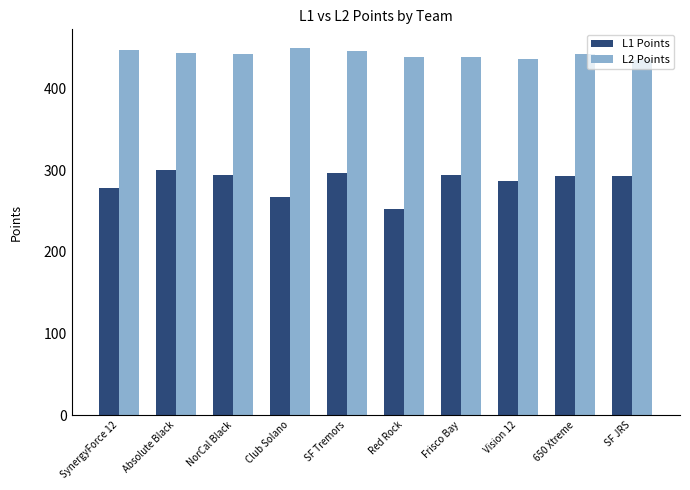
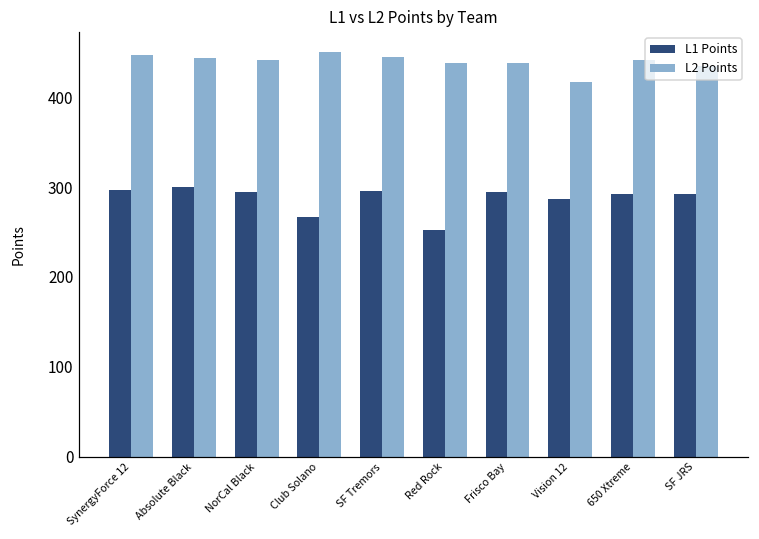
L1 Points, SynergyForce 12: 280 -> 300
L2 Points, Vision 12: 440 -> 420
